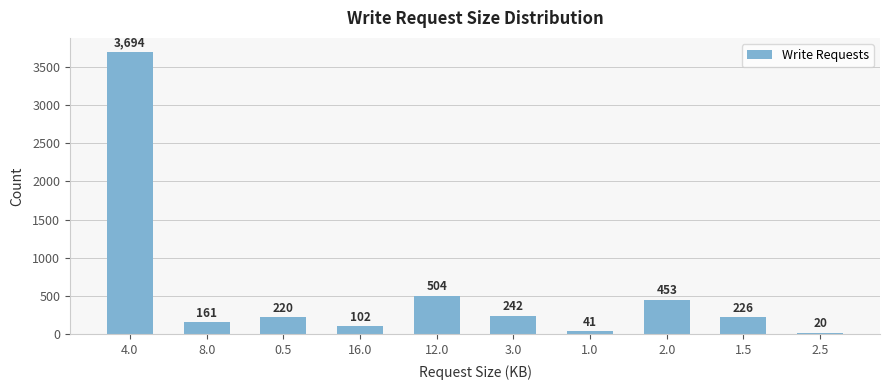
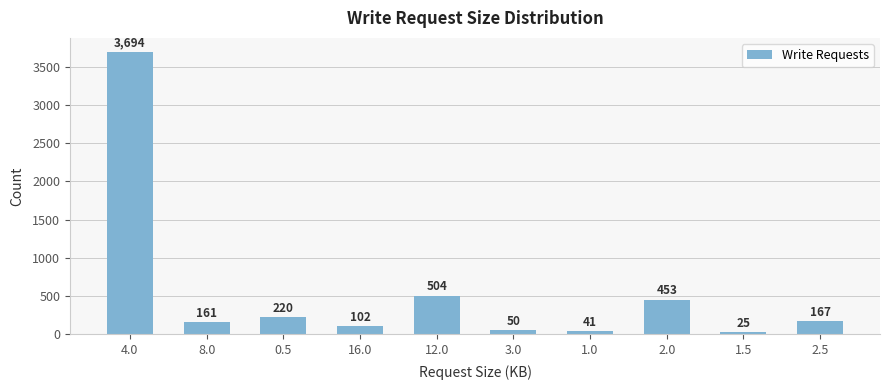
3.0: 242 -> 50
1.5: 226 -> 25
2.5: 20 -> 167
